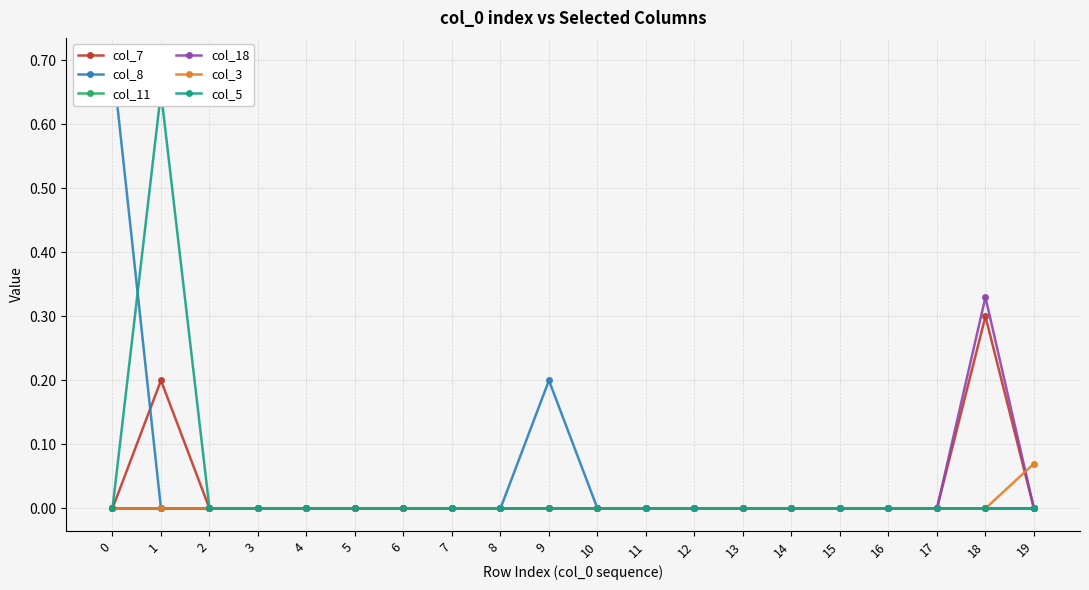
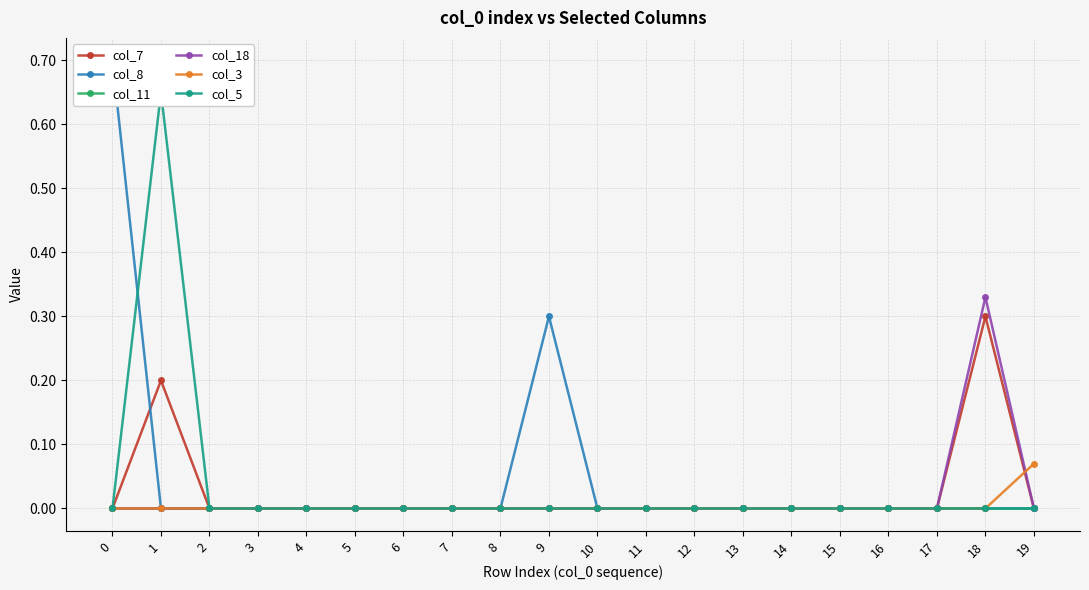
col_8, 9: 0.2 -> 0.3
